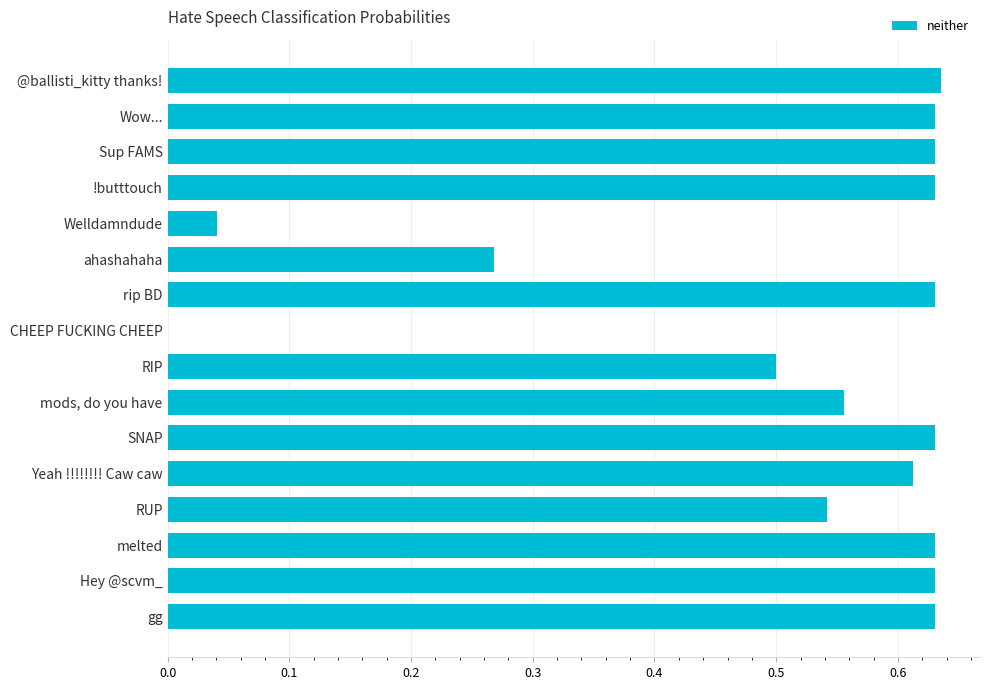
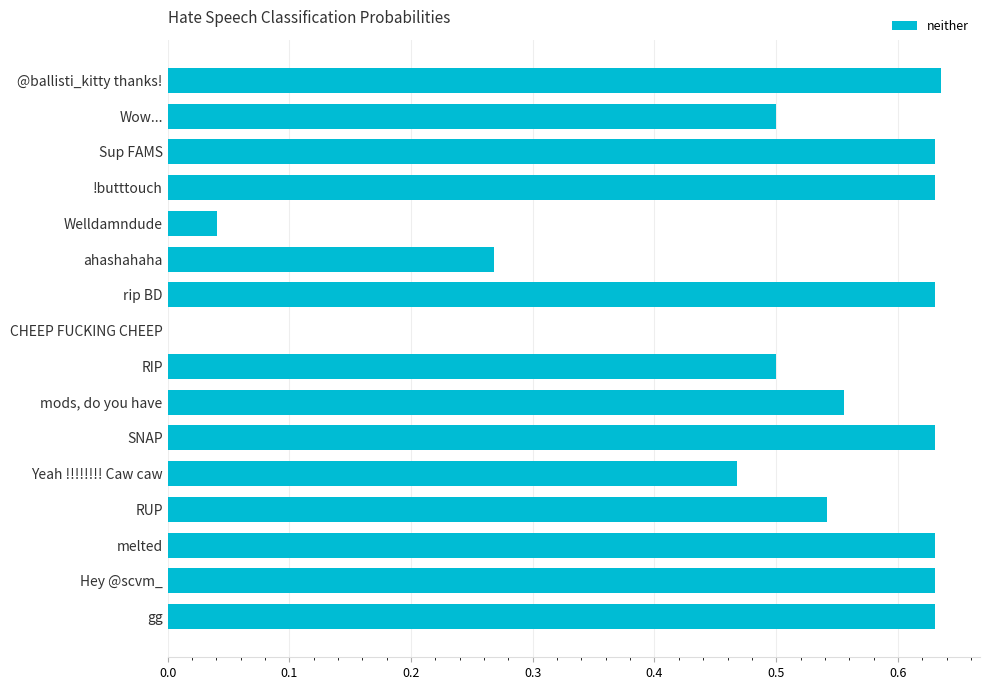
Wow...: 0.630 -> 0.500
Yeah !!!!!!!! Caw caw: 0.613 -> 0.468
